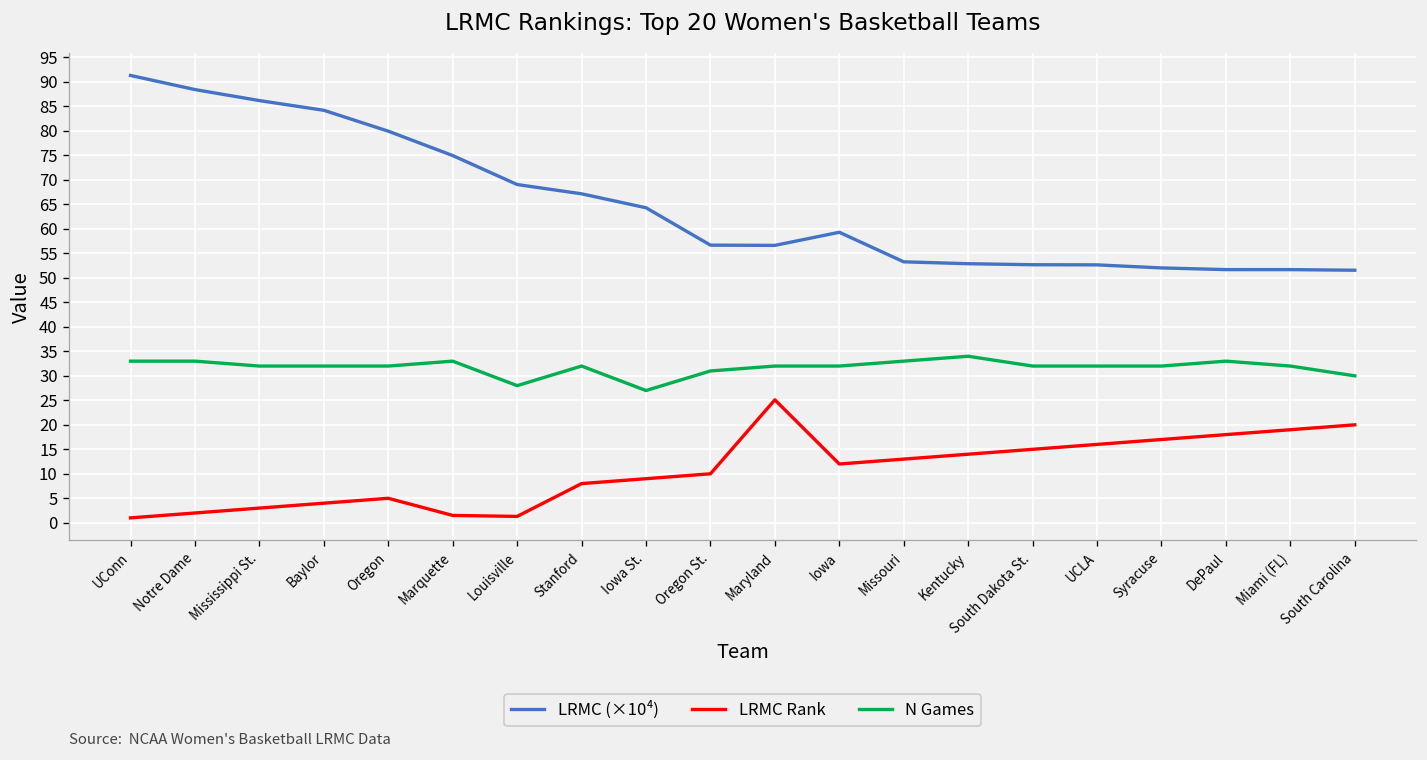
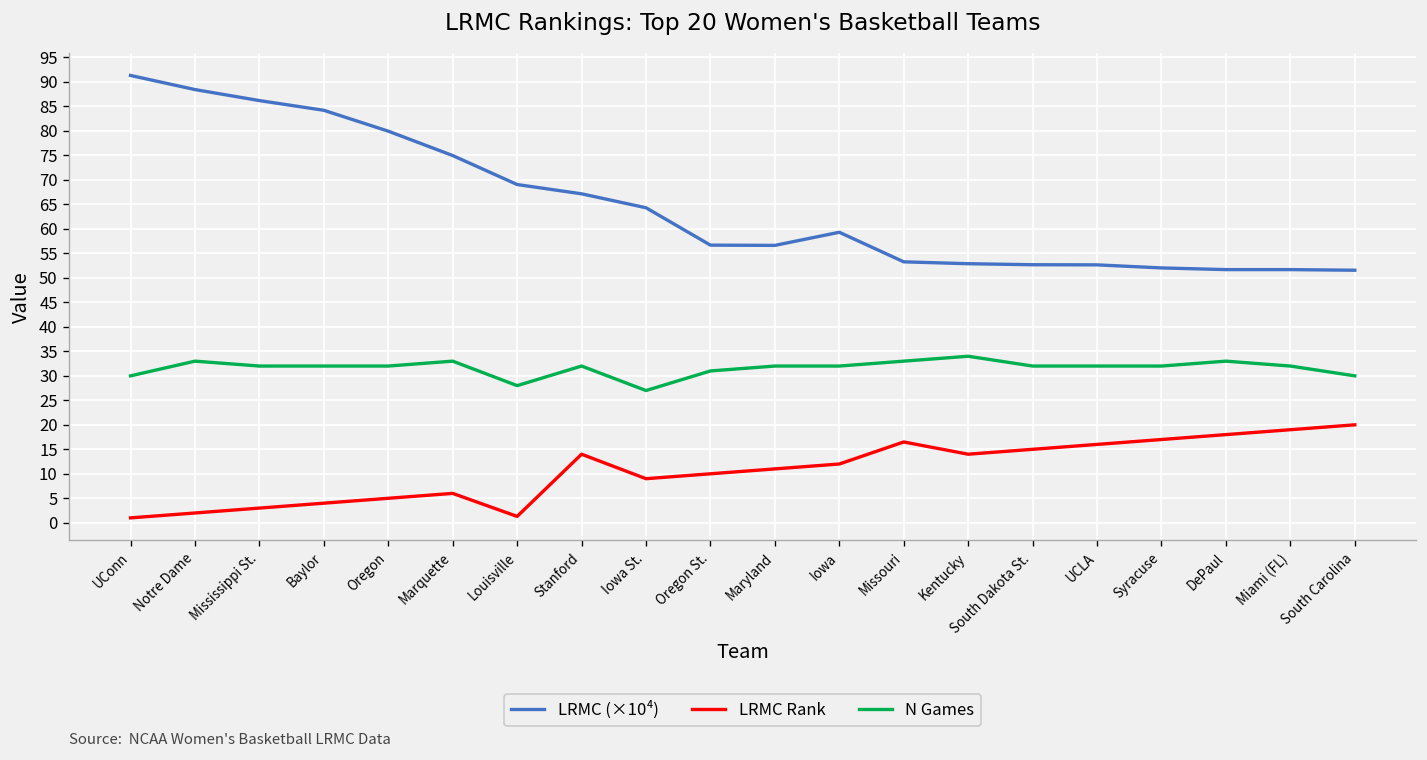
N Games, UConn: 33 -> 30
LRMC Rank, Marquette: 2 -> 6
LRMC Rank, Stanford: 8 -> 14
LRMC Rank, Maryland: 25 -> 11
LRMC Rank, Missouri: 13 -> 17
